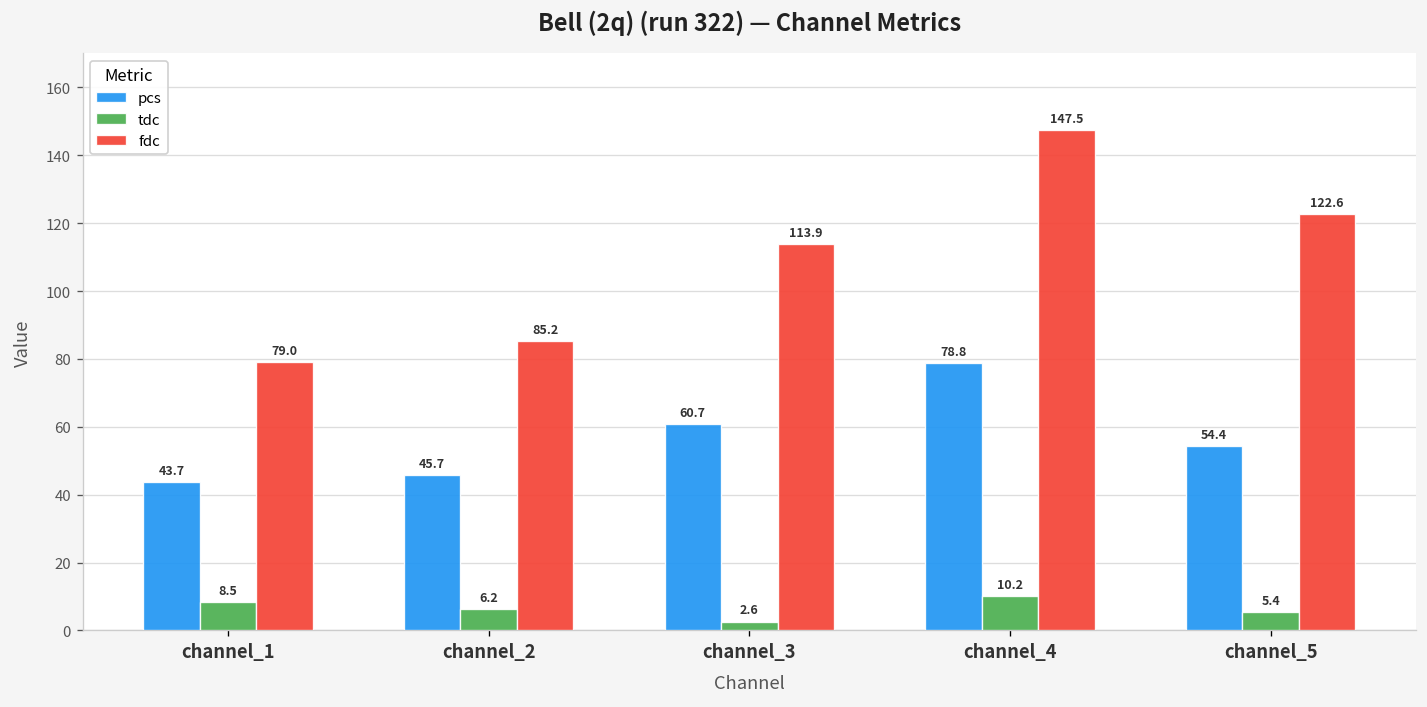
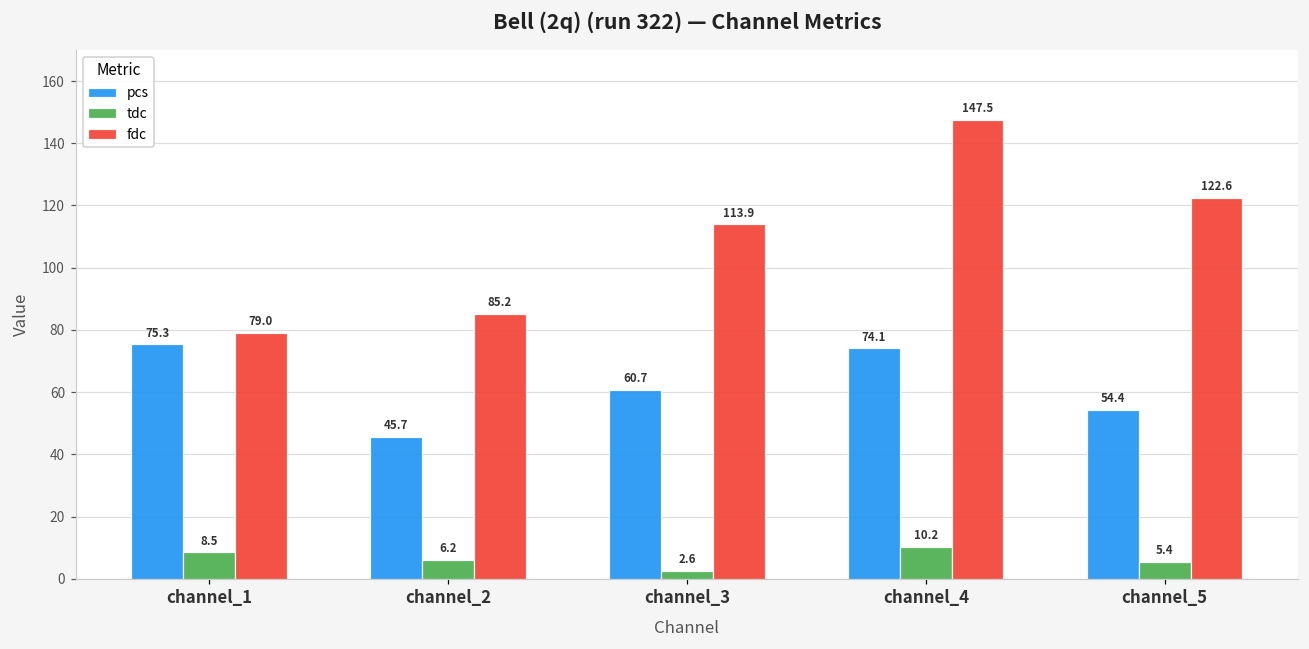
pcs, channel_1: 43.7 -> 75.3
pcs, channel_4: 78.8 -> 74.1
